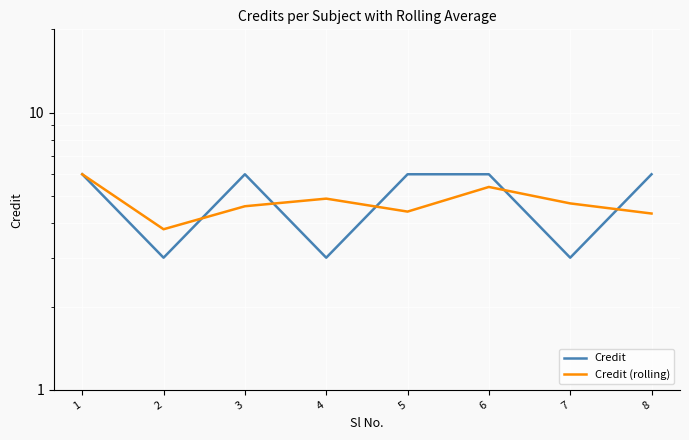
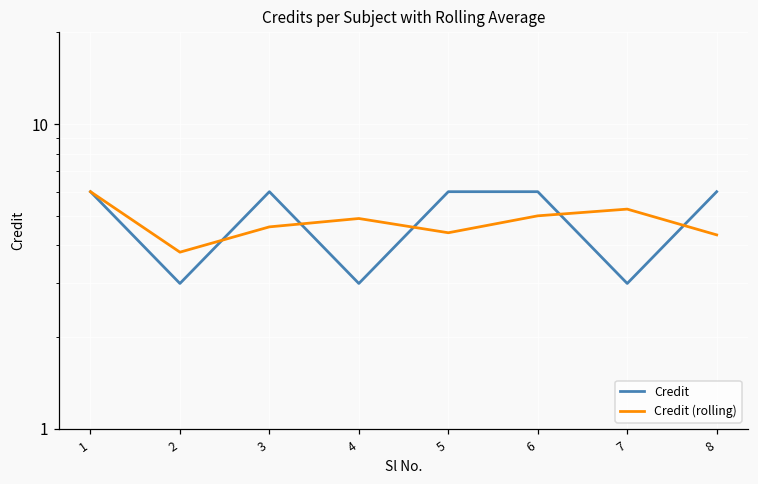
Credit (rolling), 6: 5.4 -> 5.0
Credit (rolling), 7: 4.7 -> 5.3
